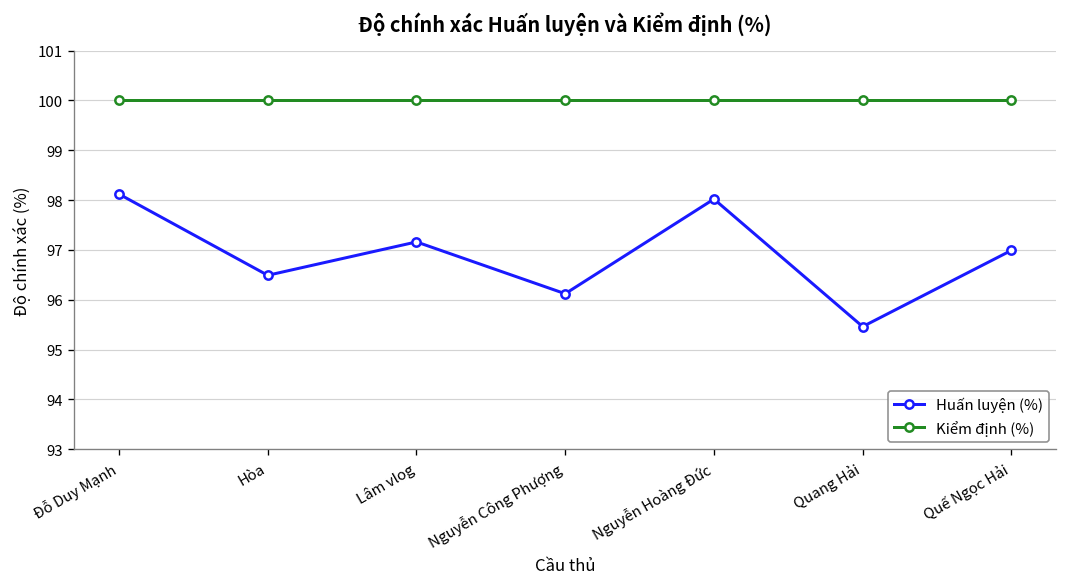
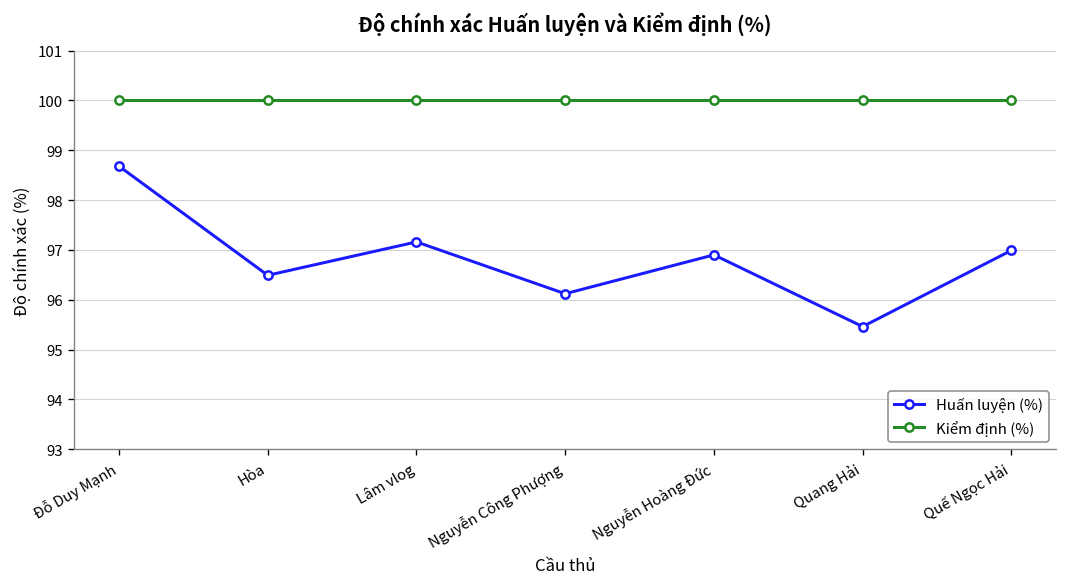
Huấn luyện (%), Đỗ Duy Mạnh: 98.1 -> 98.7
Huấn luyện (%), Nguyễn Hoàng Đức: 98.0 -> 96.9
